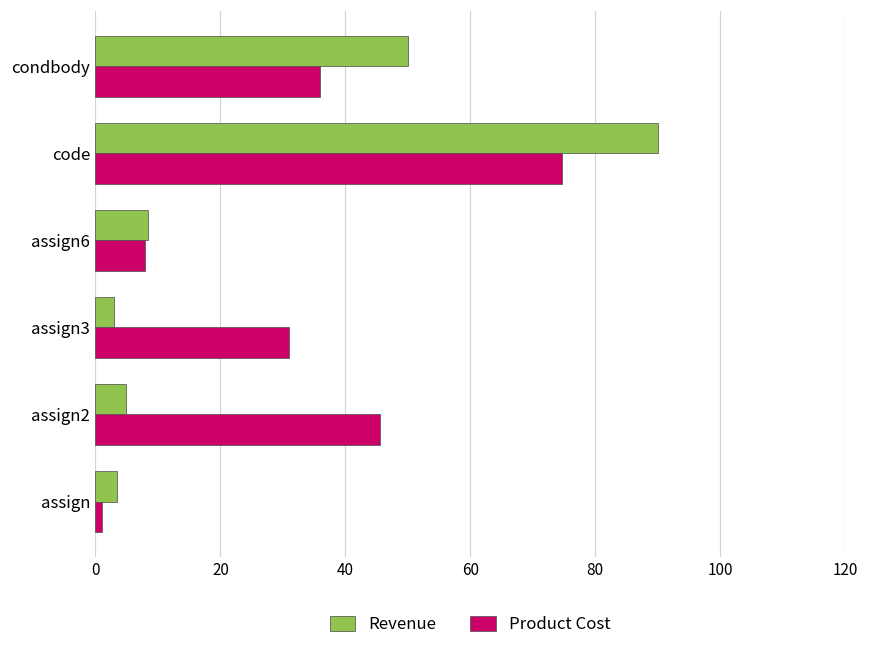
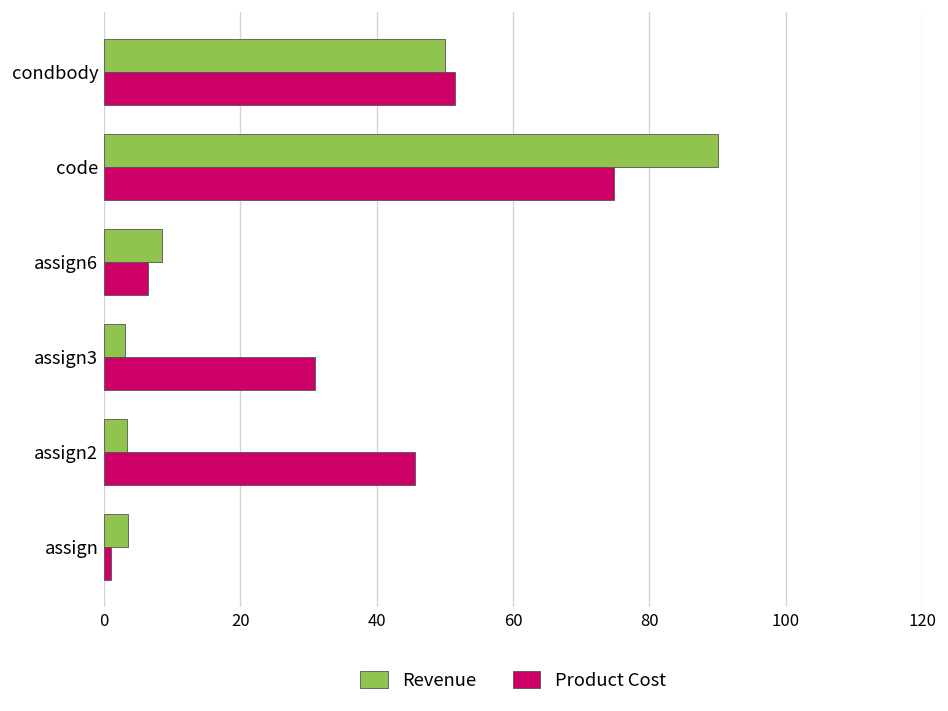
Product Cost, condbody: 36 -> 52
Product Cost, assign6: 8 -> 6
Revenue, assign2: 5 -> 3
